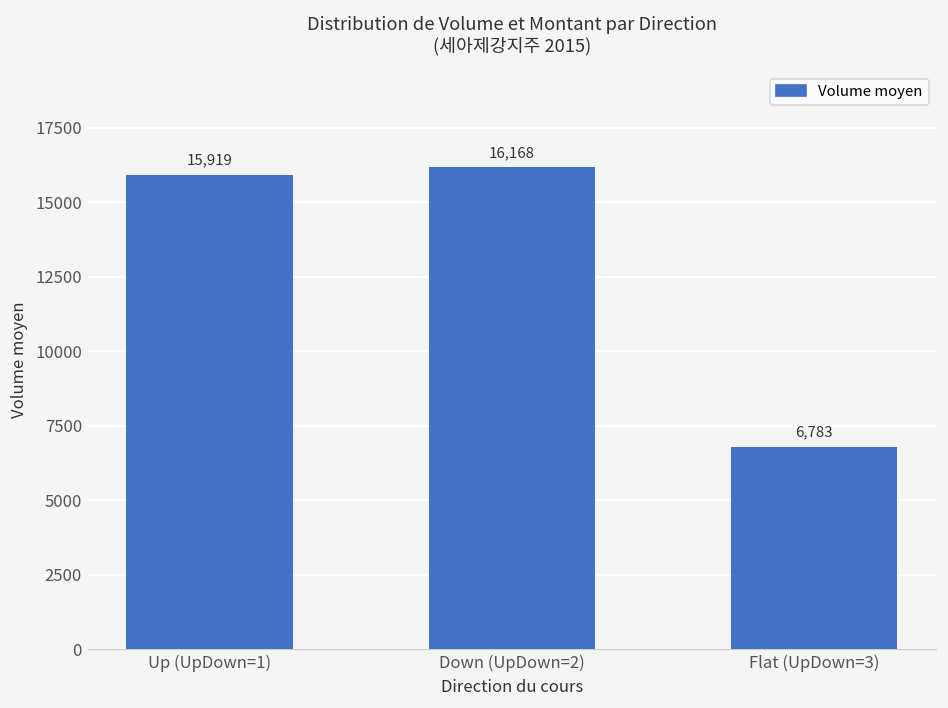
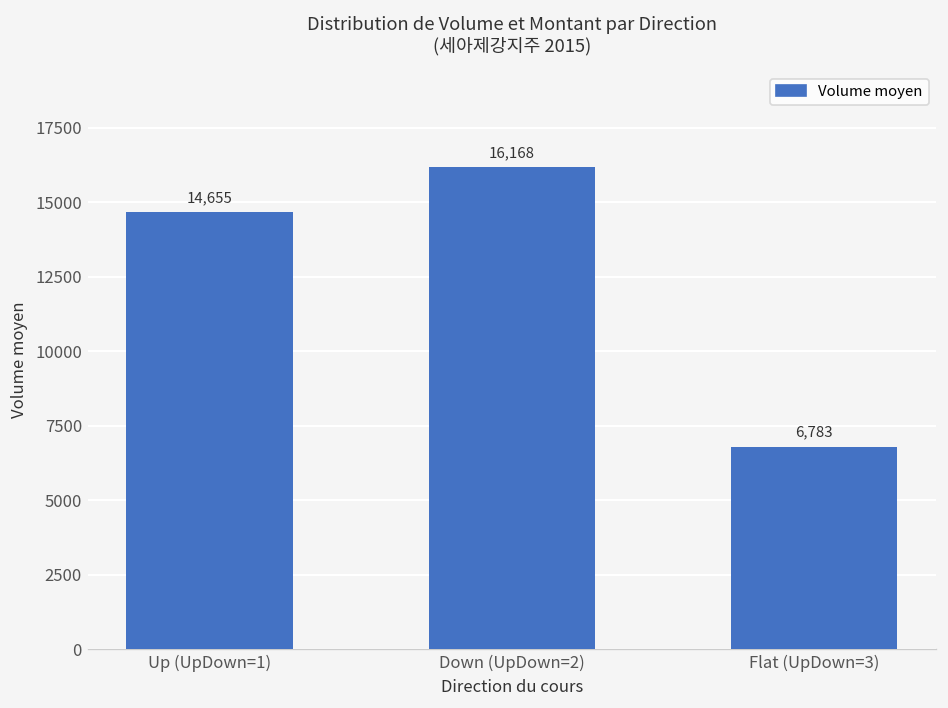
Up (UpDown=1): 15,919 -> 14,655
